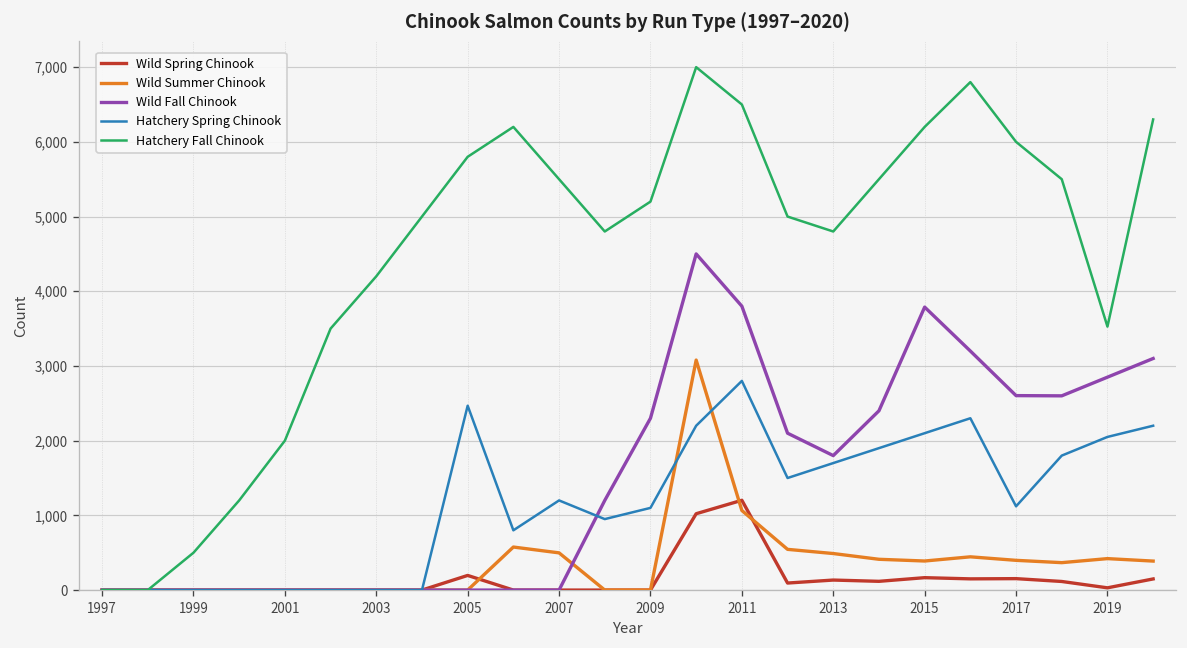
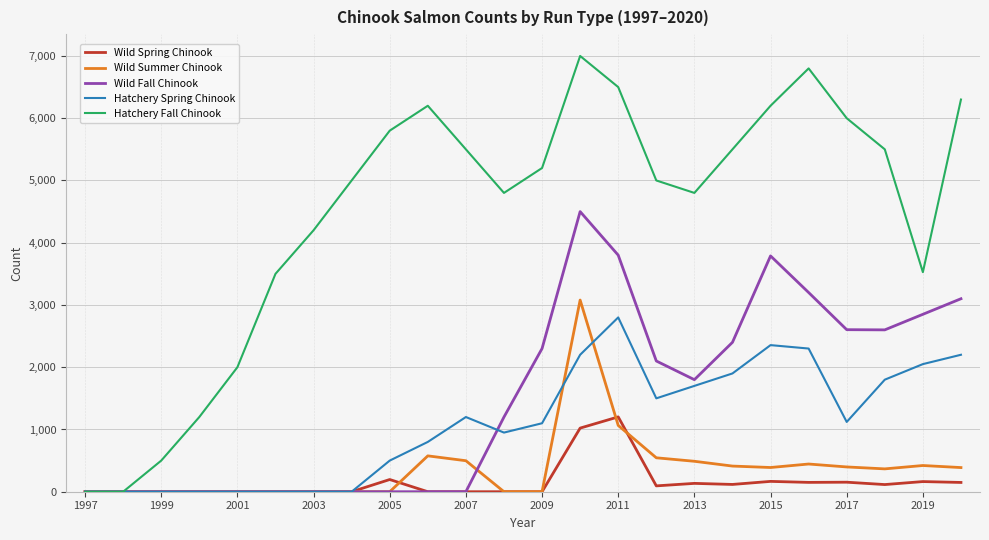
Hatchery Spring Chinook, 2005: 2,500 -> 500
Hatchery Spring Chinook, 2015: 2,100 -> 2,400
Wild Spring Chinook, 2019: 0 -> 200
